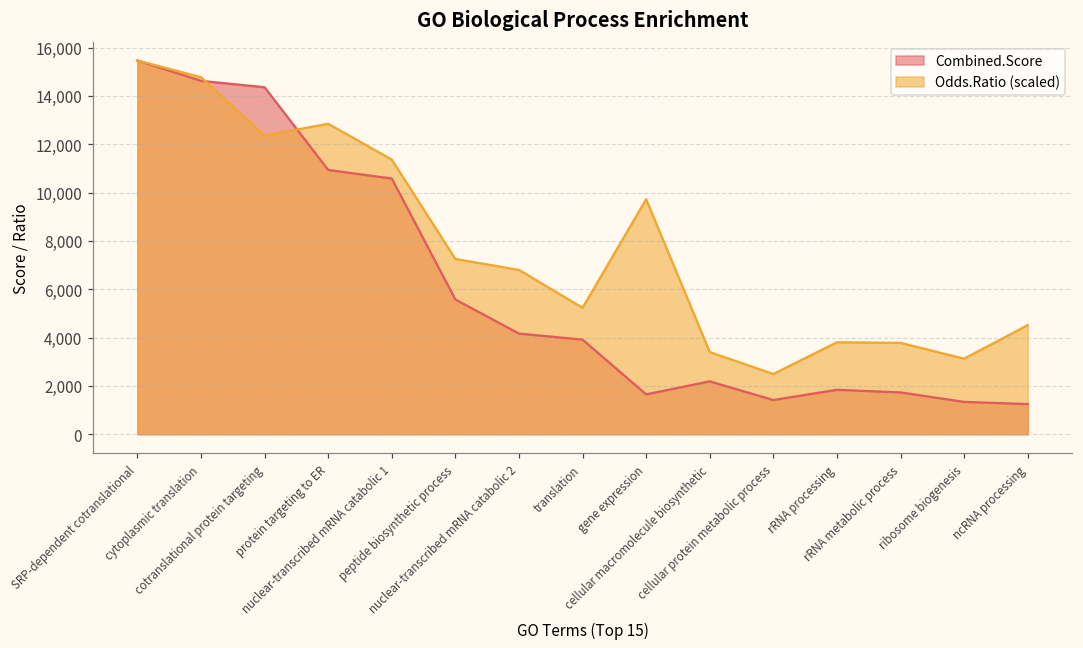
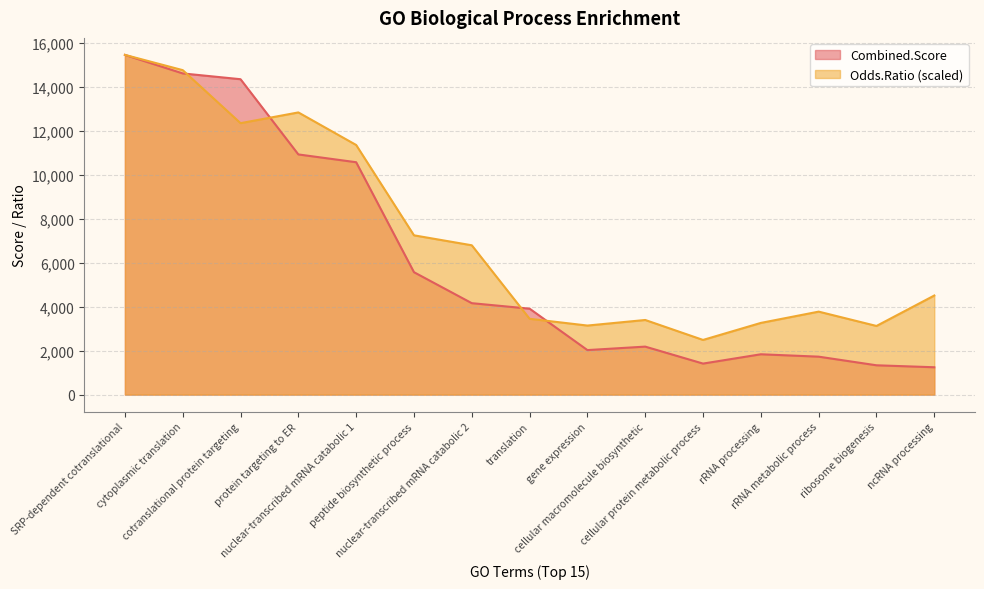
Odds.Ratio (scaled), translation: 5,200 -> 3,500
Combined.Score, gene expression: 1,600 -> 2,000
Odds.Ratio (scaled), gene expression: 9,700 -> 3,100
Odds.Ratio (scaled), rRNA processing: 3,800 -> 3,300
